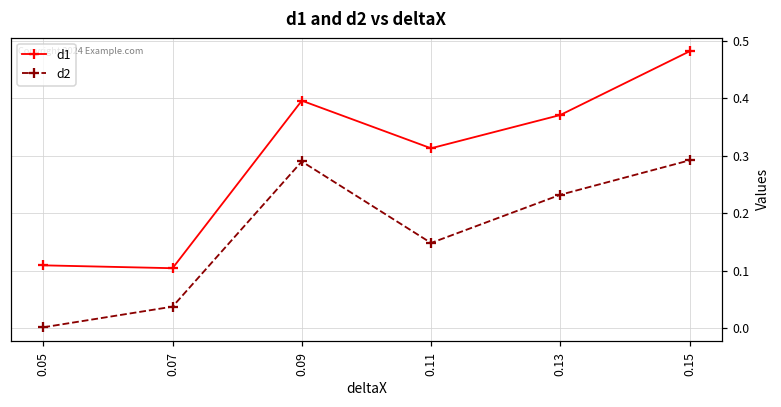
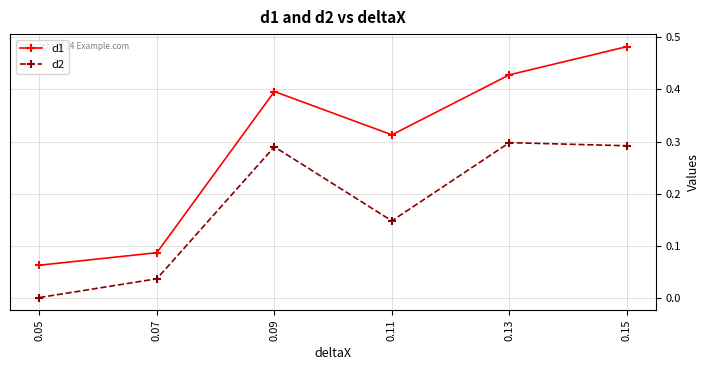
d1, 0.05: 0.11 -> 0.06
d1, 0.07: 0.10 -> 0.09
d1, 0.13: 0.37 -> 0.43
d2, 0.13: 0.23 -> 0.30
